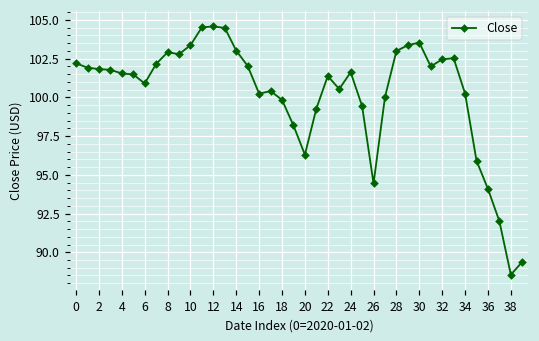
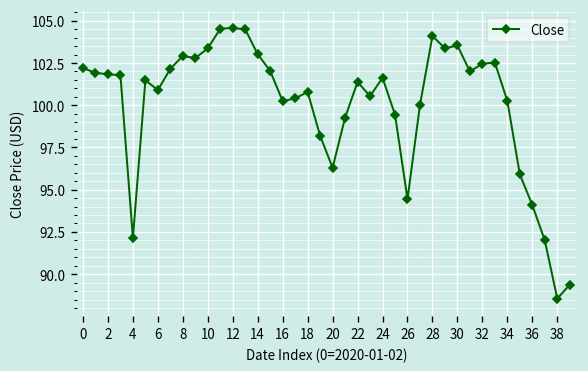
4: 101.6 -> 92.1
18: 99.8 -> 100.8
28: 103.0 -> 104.1
